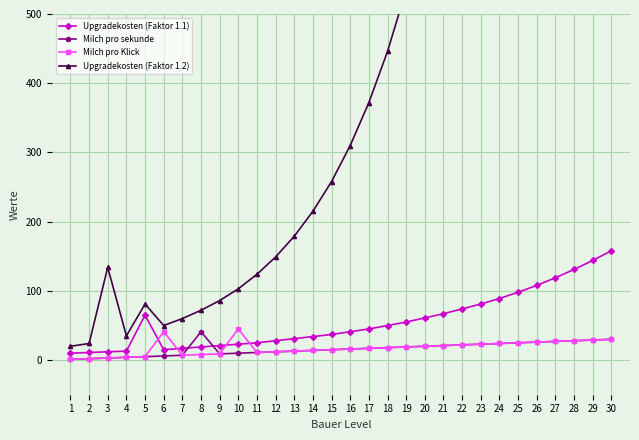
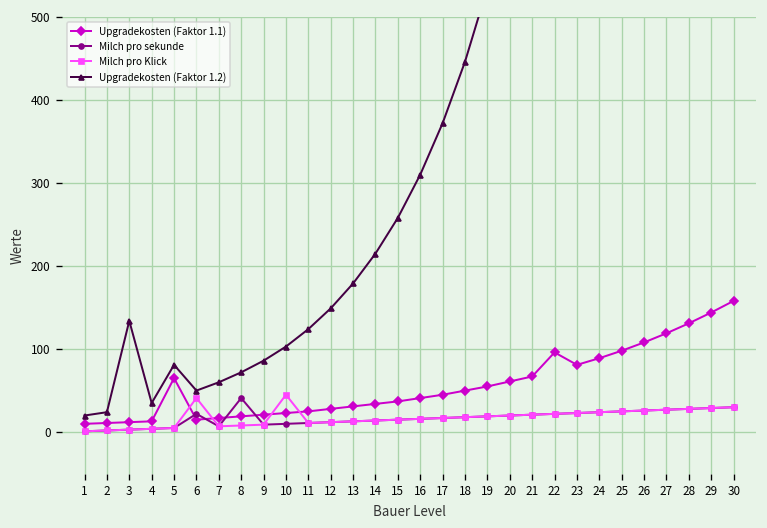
Milch pro sekunde, 6: 10 -> 20
Upgradekosten (Faktor 1.1), 22: 70 -> 100
